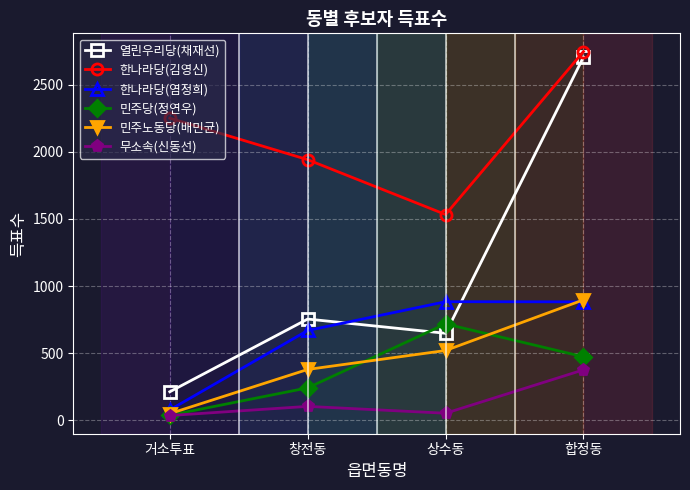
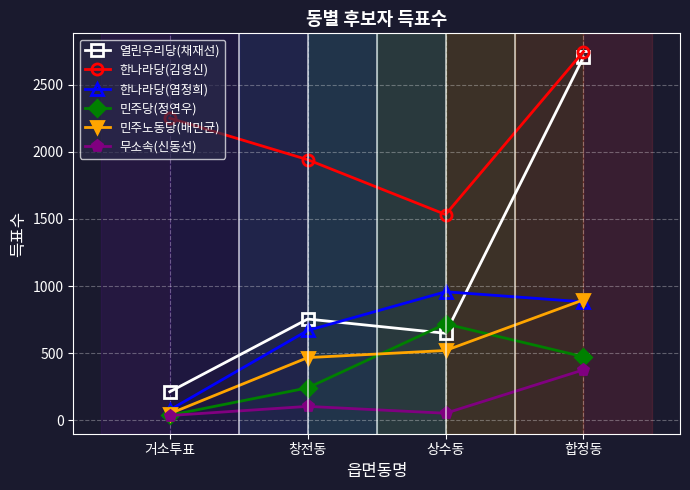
민주노동당(배민균), 창전동: 380 -> 470
한나라당(염정희), 상수동: 880 -> 960
